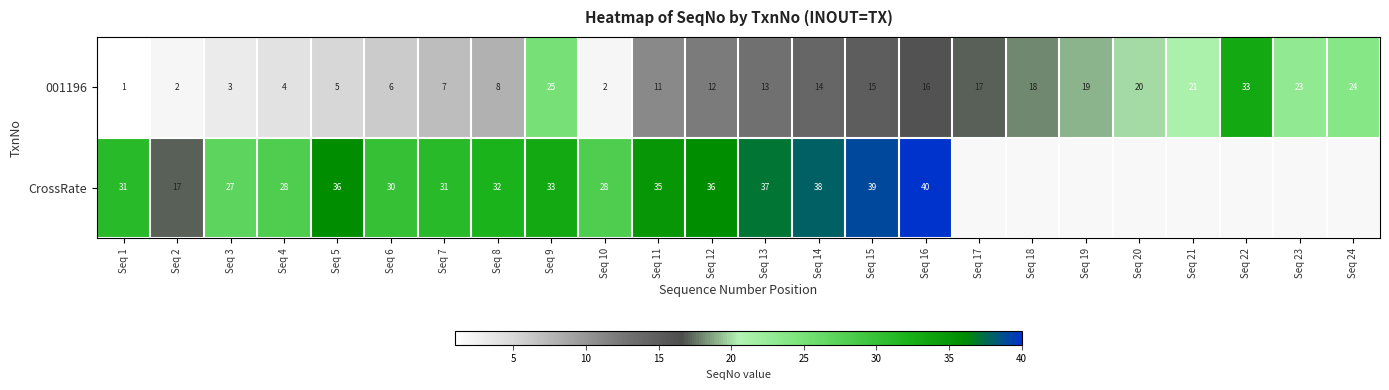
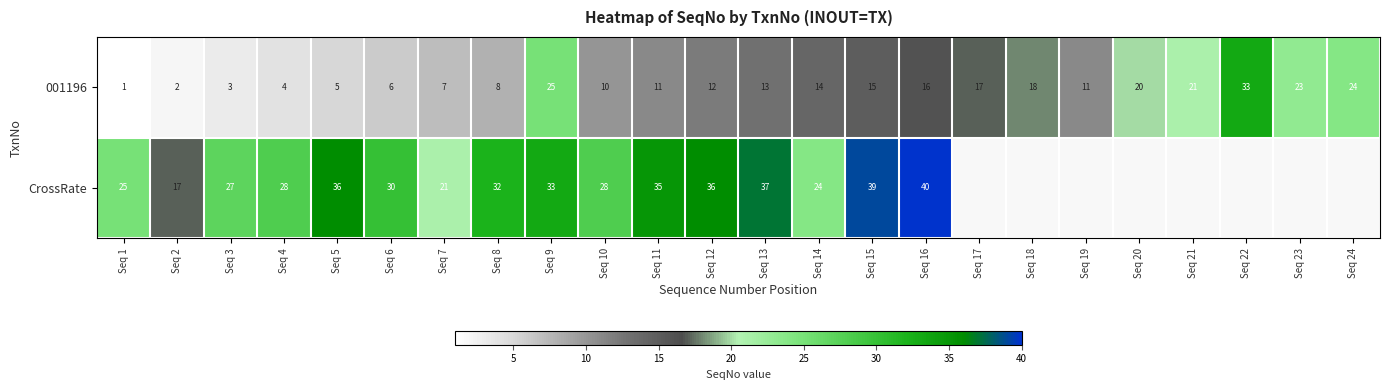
001196, Seq 10: 2 -> 10
001196, Seq 19: 19 -> 11
CrossRate, Seq 1: 31 -> 25
CrossRate, Seq 7: 31 -> 21
CrossRate, Seq 14: 38 -> 24
